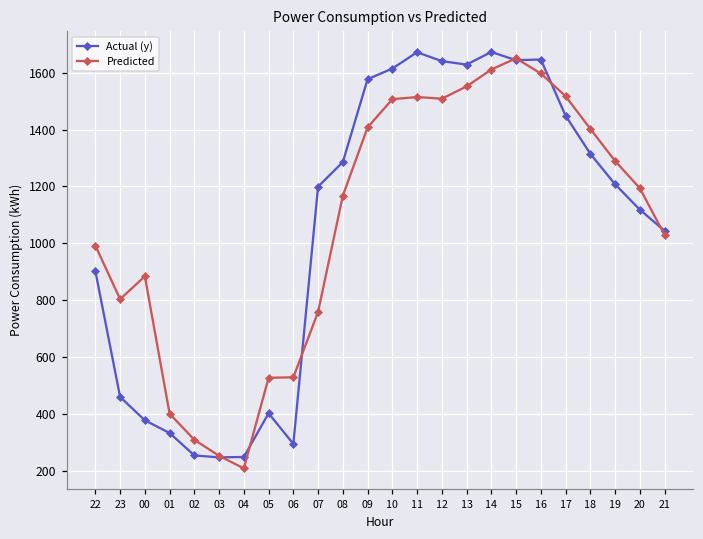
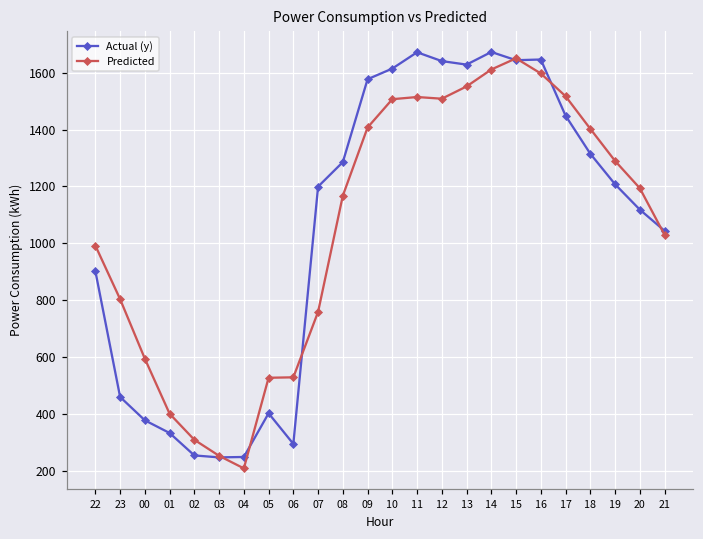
Predicted, 00: 880 -> 590
